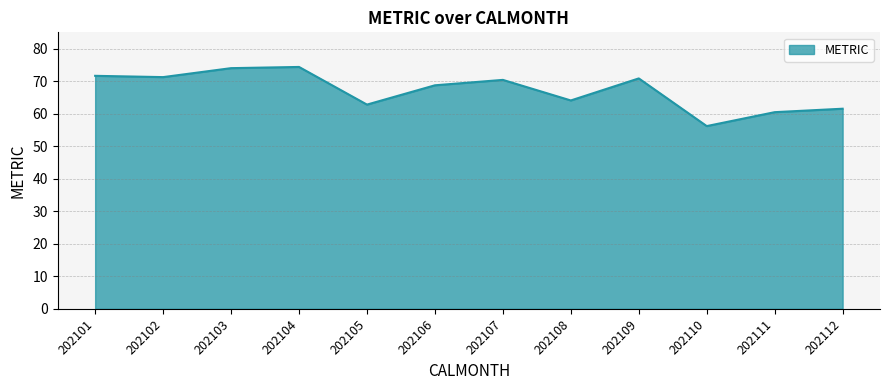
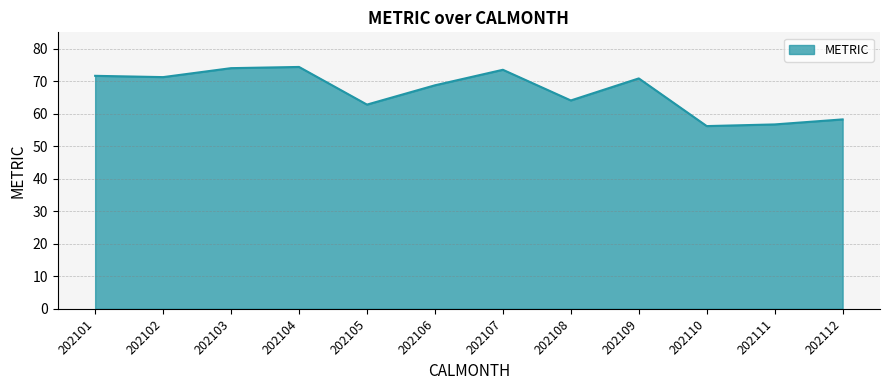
202107: 70 -> 73
202111: 60 -> 57
202112: 62 -> 58
